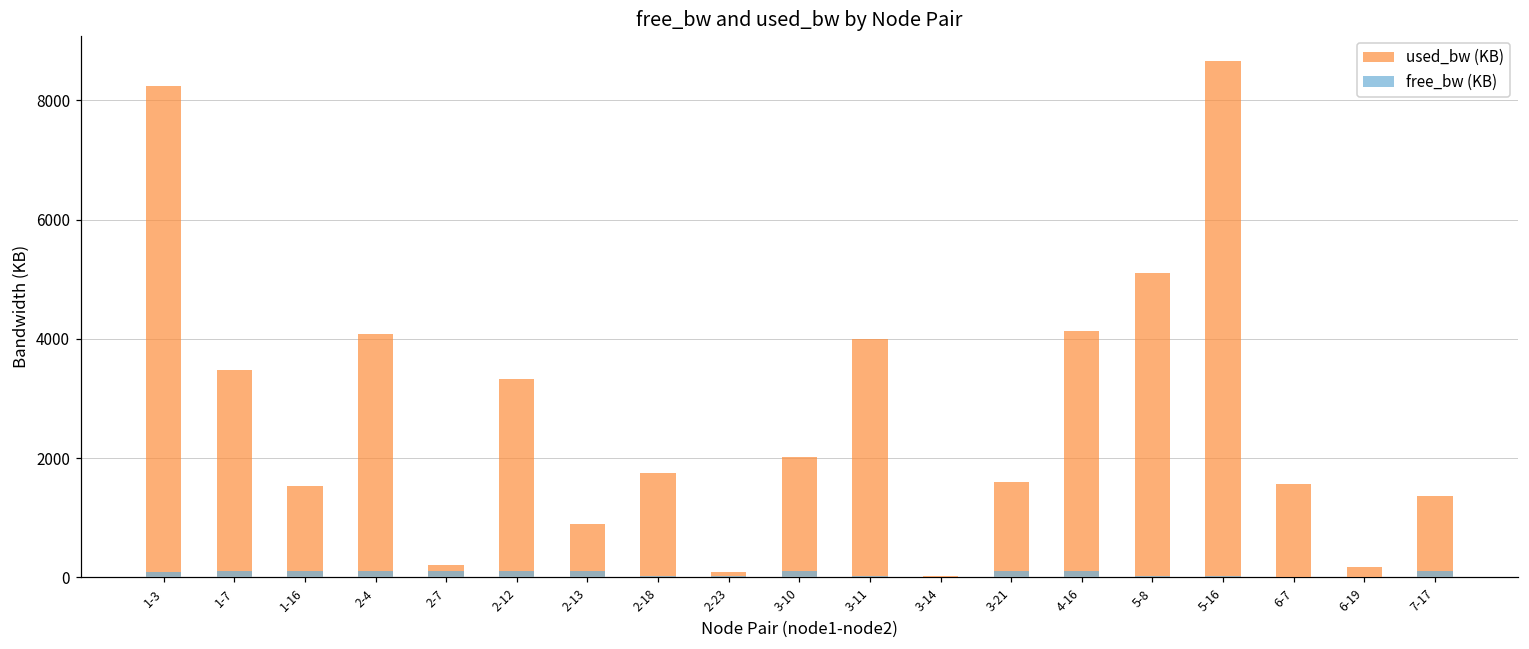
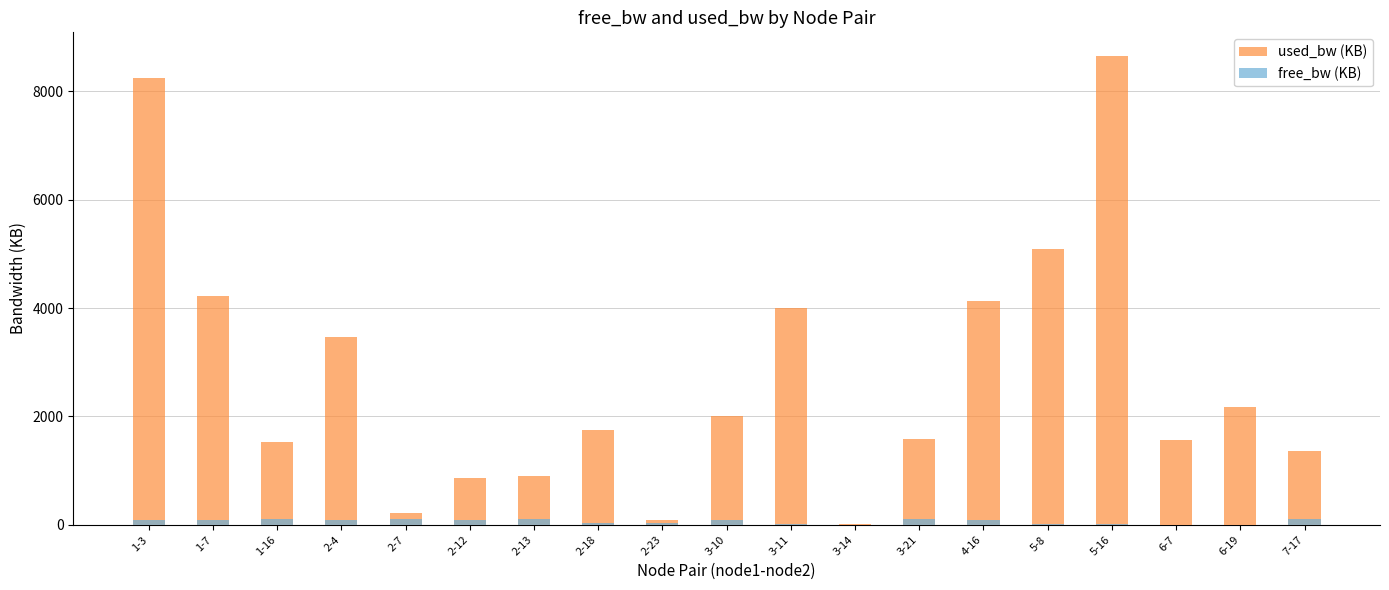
used_bw (KB), 1-7: 3500 -> 4200
used_bw (KB), 2-4: 4100 -> 3500
used_bw (KB), 2-12: 3300 -> 900
used_bw (KB), 6-19: 200 -> 2200
